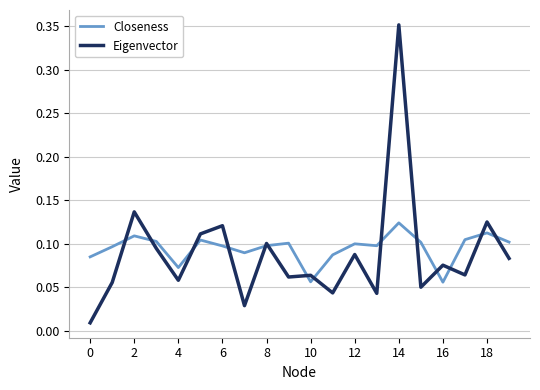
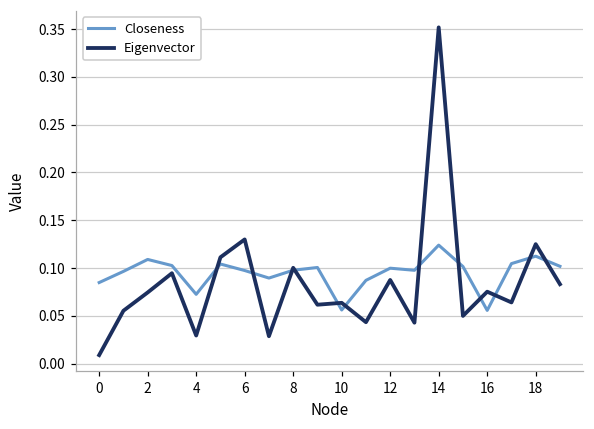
Eigenvector, 2: 0.14 -> 0.07
Eigenvector, 4: 0.06 -> 0.03
Eigenvector, 6: 0.12 -> 0.13
